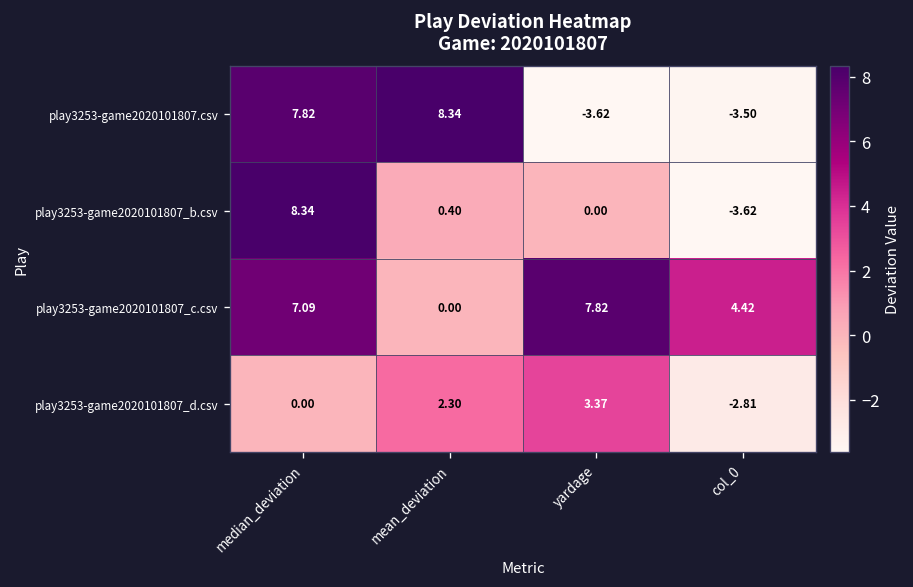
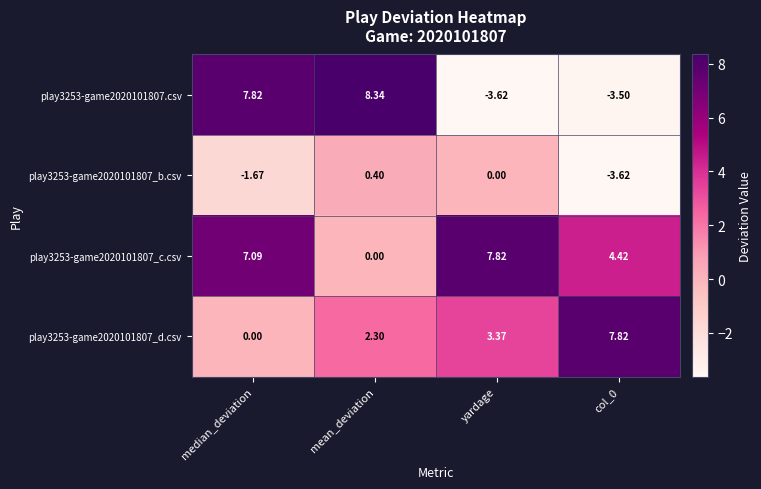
play3253-game2020101807_b.csv, median_deviation: 8.34 -> -1.67
play3253-game2020101807_d.csv, col_0: -2.81 -> 7.82
